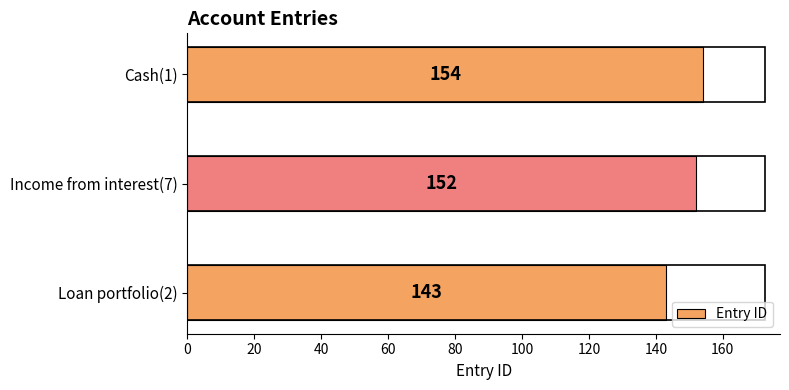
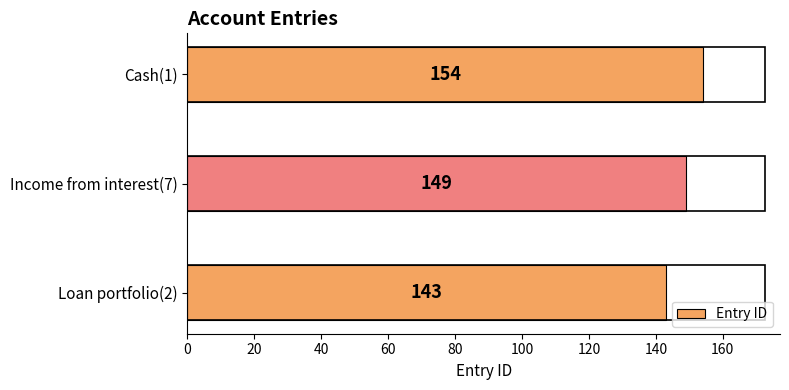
Income from interest(7): 152 -> 149
